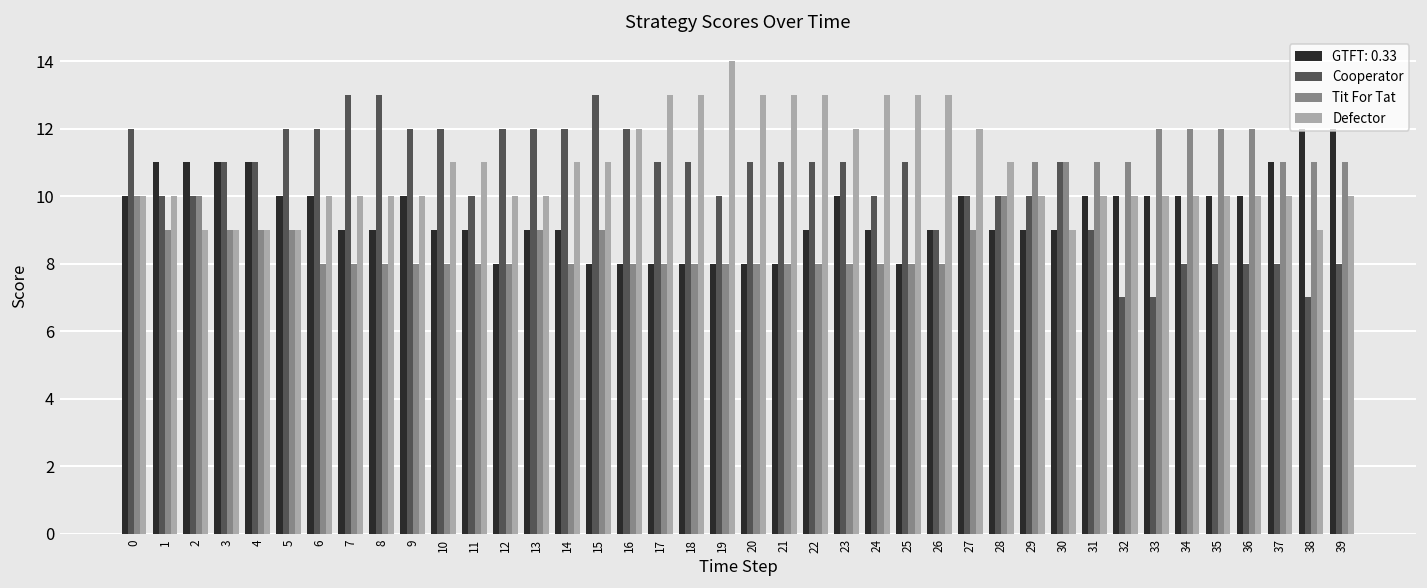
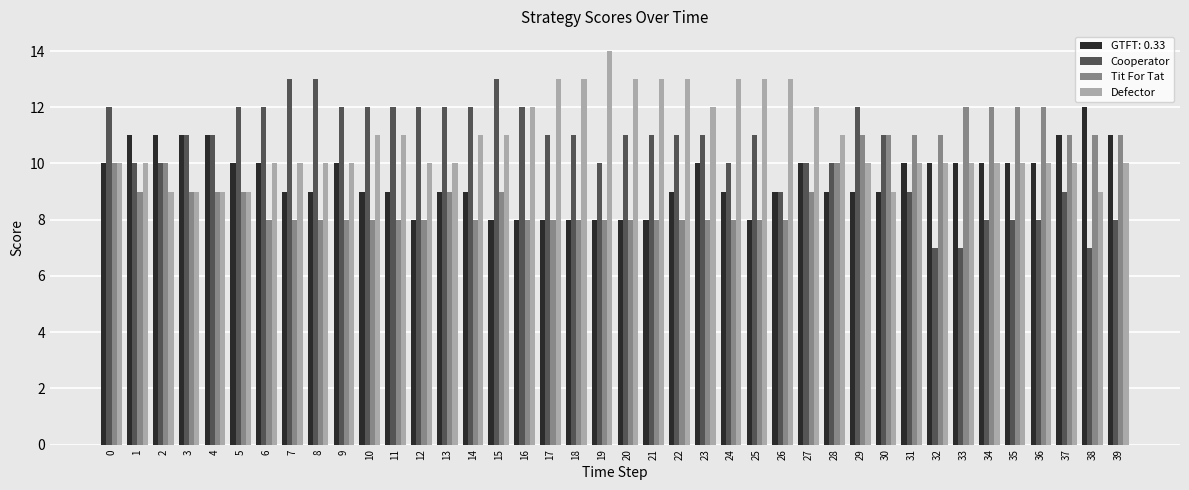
Cooperator, 11: 10 -> 12
Cooperator, 29: 10 -> 12
Cooperator, 37: 8 -> 9
GTFT: 0.33, 39: 12 -> 11
